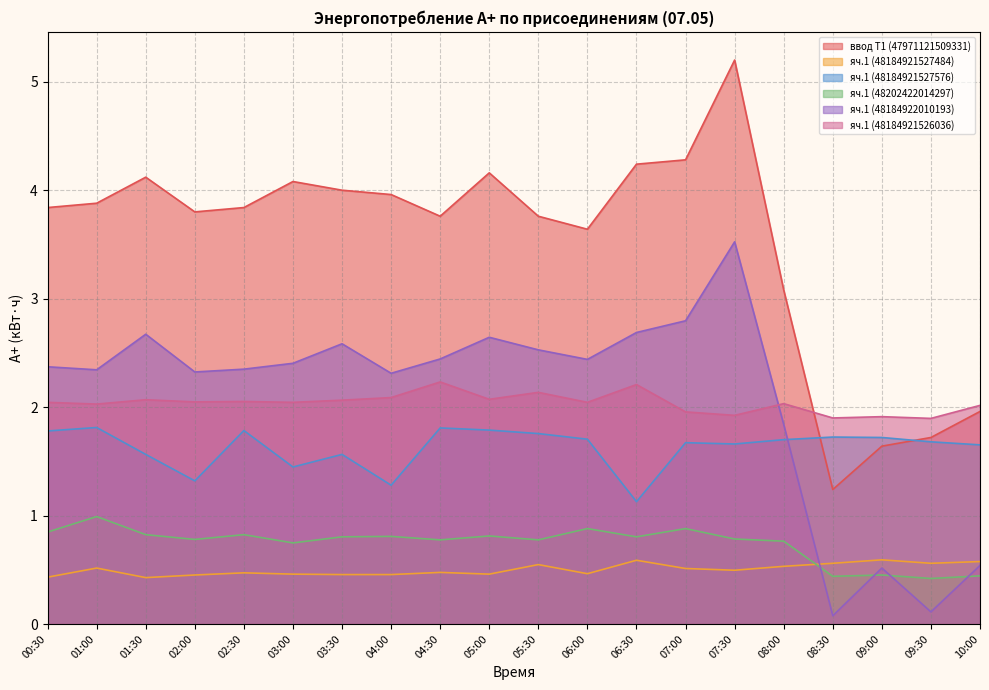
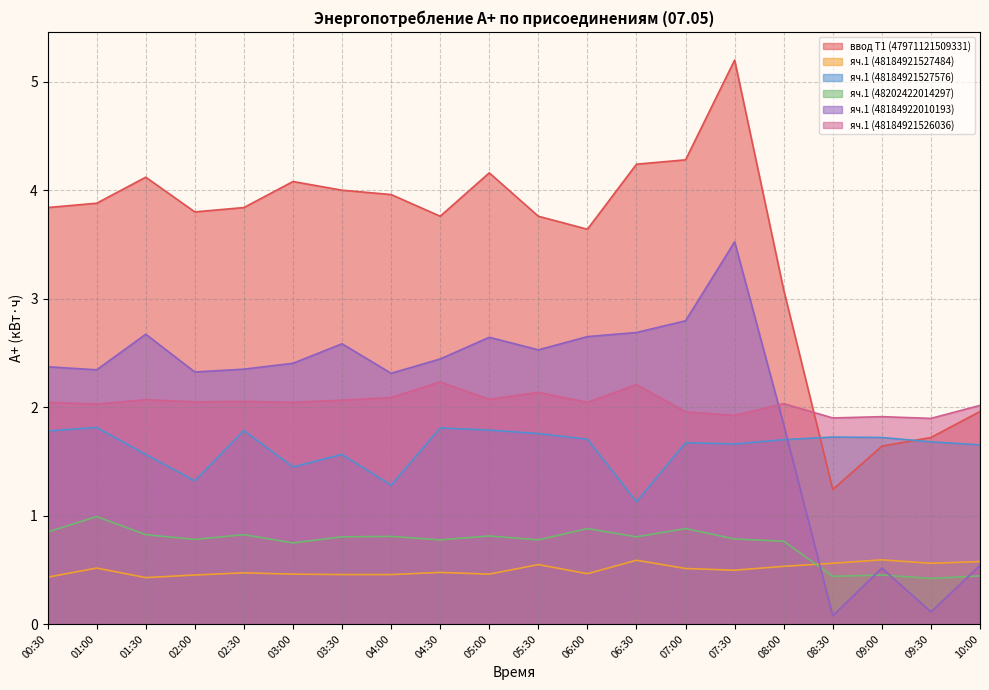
яч.1 (48184922010193), 06:00: 2.44 -> 2.65
